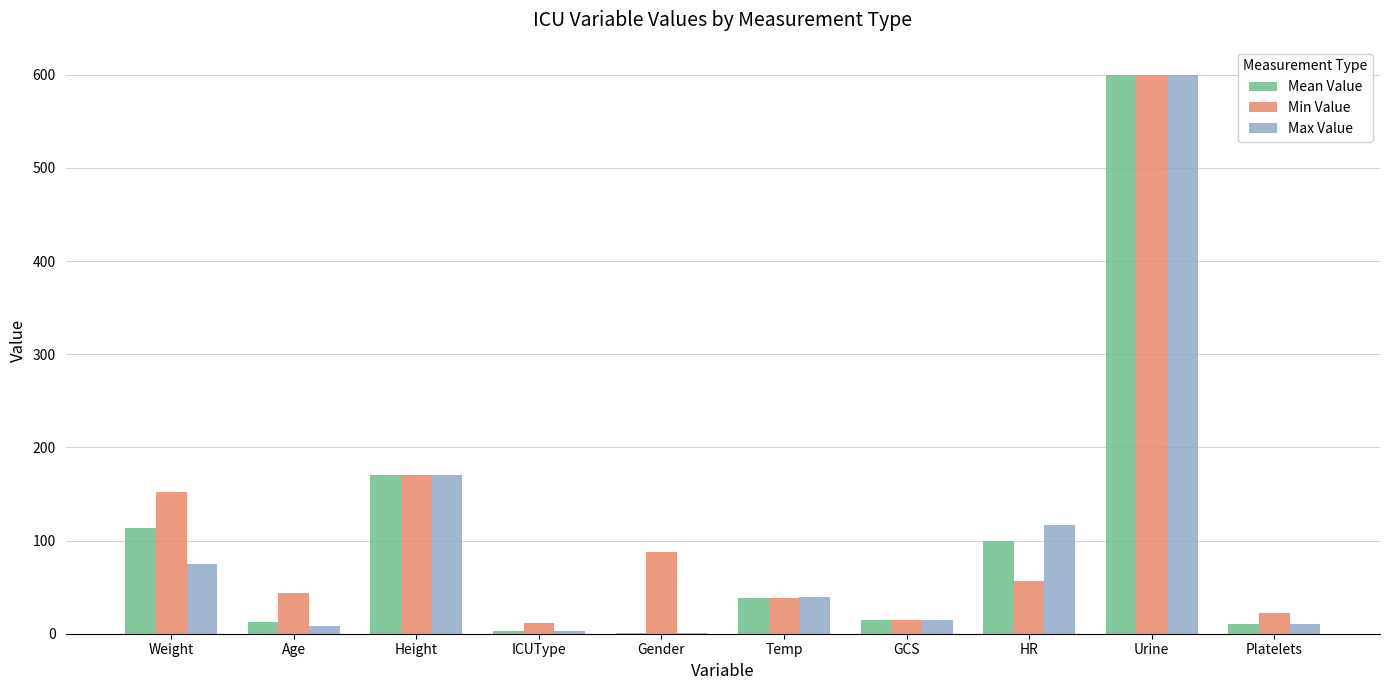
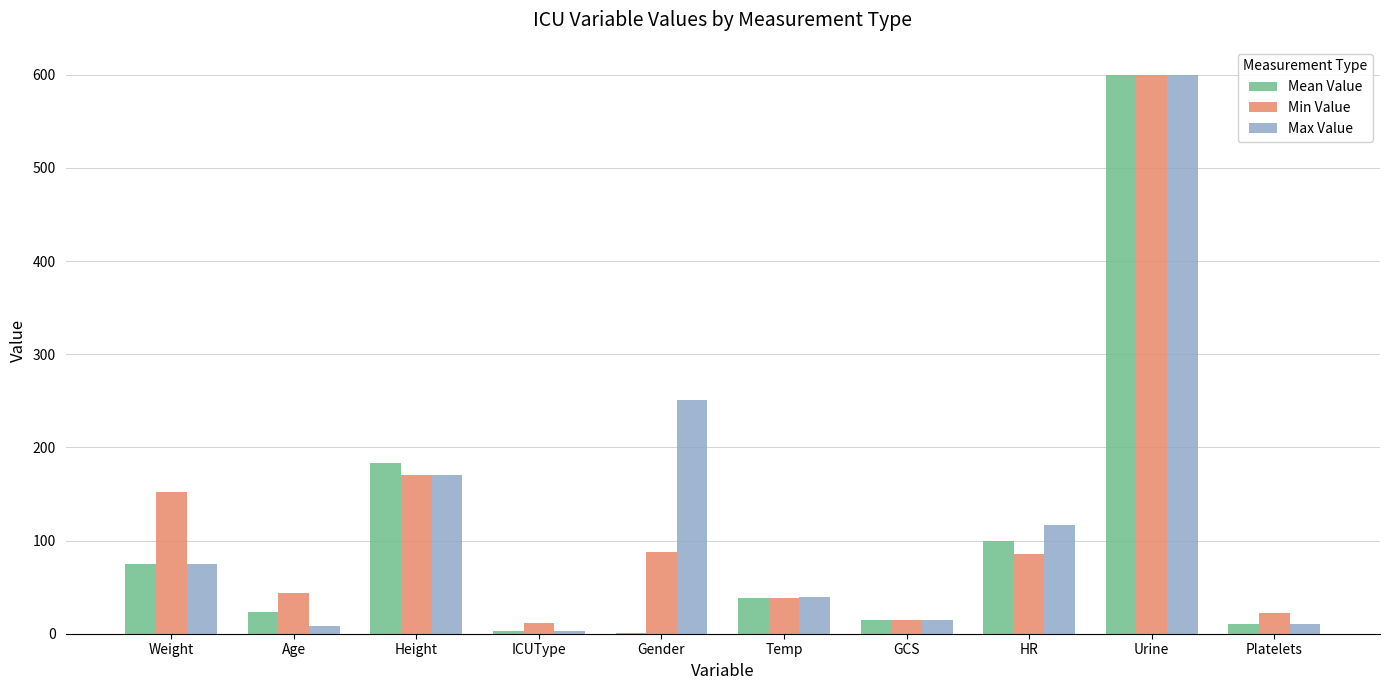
Mean Value, Weight: 110 -> 70
Mean Value, Age: 10 -> 20
Mean Value, Height: 170 -> 180
Max Value, Gender: 0 -> 250
Min Value, HR: 60 -> 90
